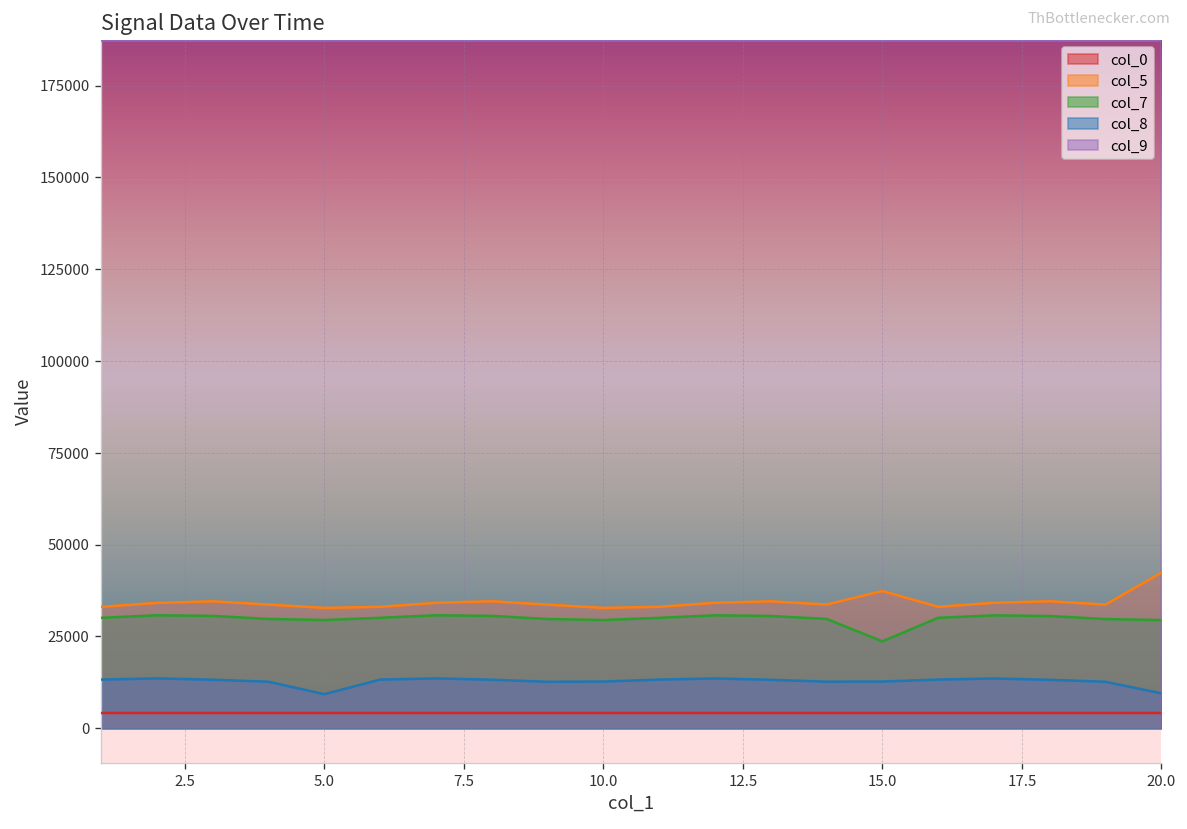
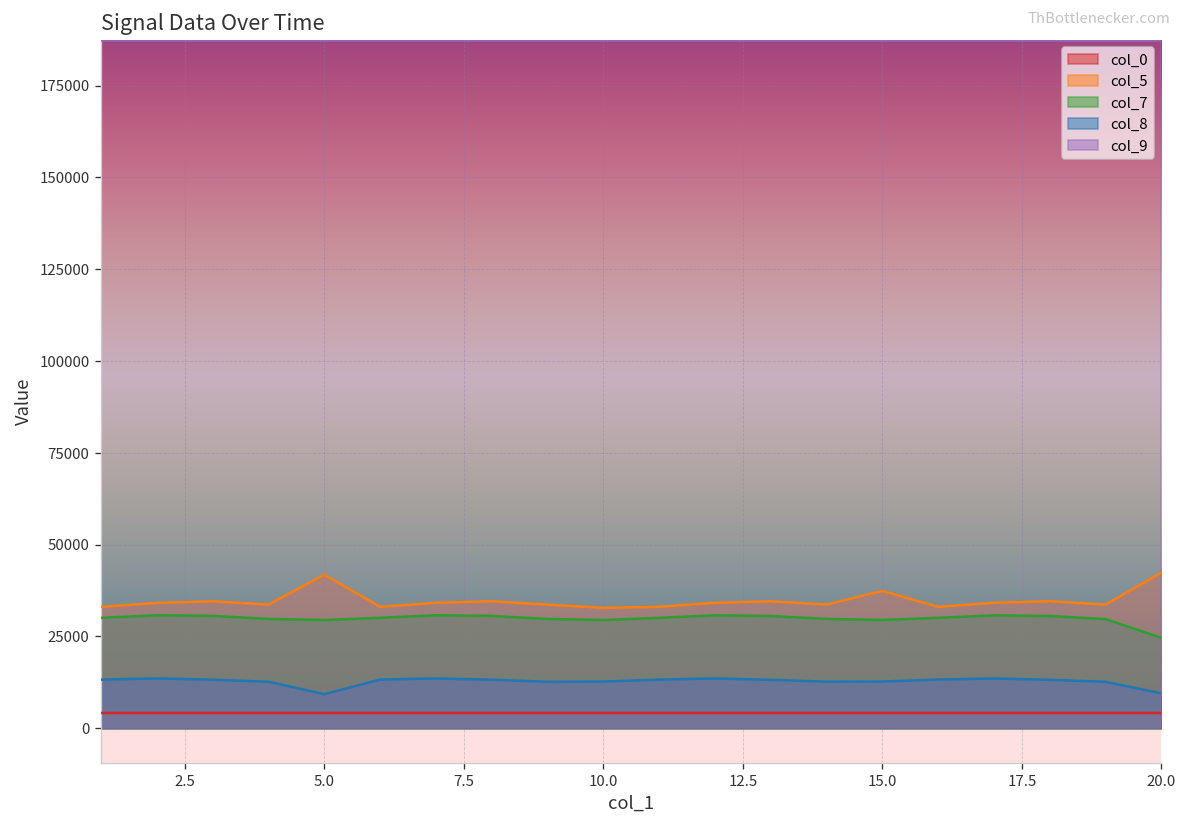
col_5, 5.0: 33000 -> 42000
col_7, 15.0: 24000 -> 29000
col_7, 20.0: 29000 -> 25000
